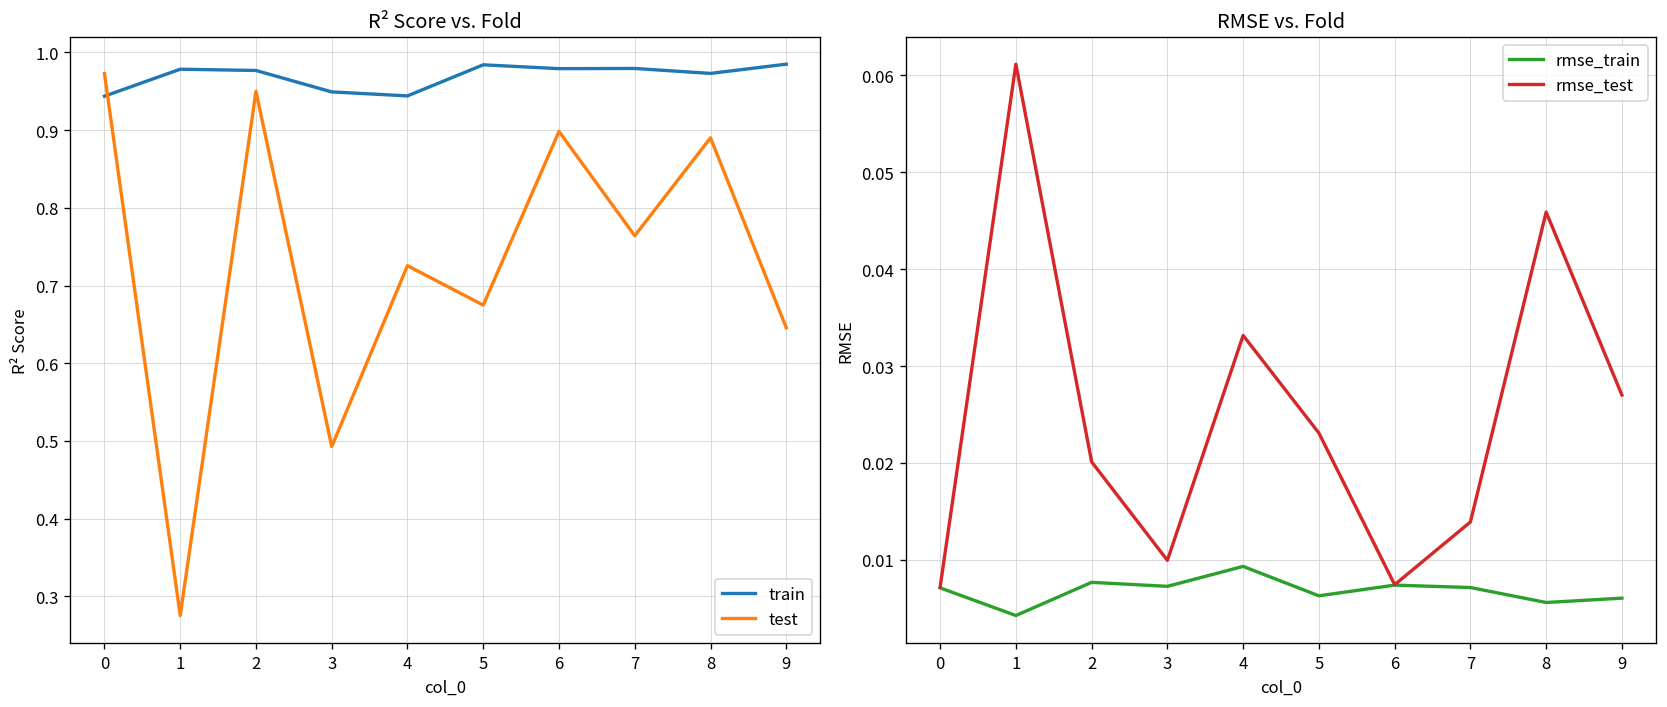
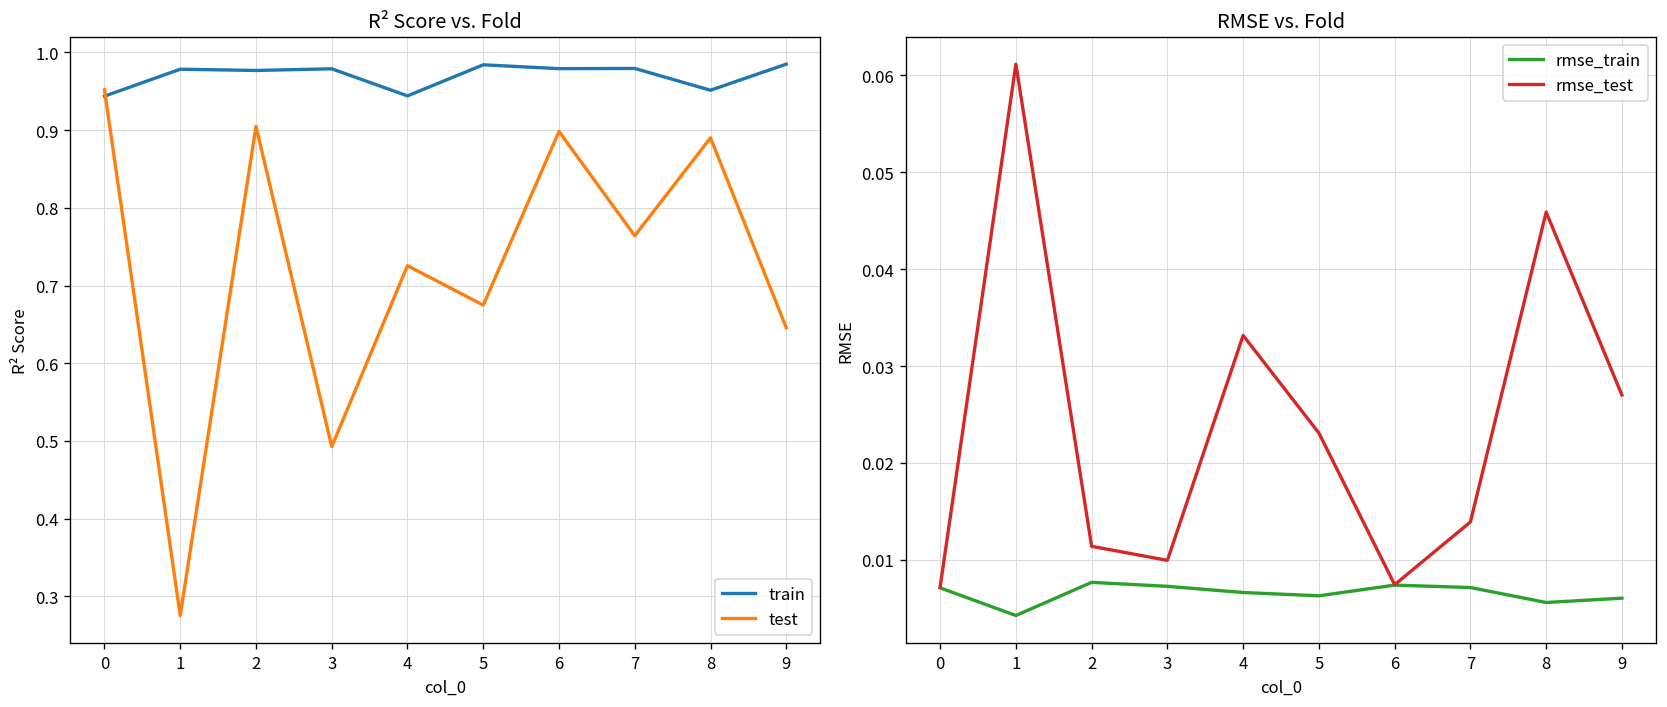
R² Score vs. Fold, test, 0: 0.97 -> 0.95
R² Score vs. Fold, test, 2: 0.95 -> 0.90
R² Score vs. Fold, train, 3: 0.95 -> 0.98
R² Score vs. Fold, train, 8: 0.97 -> 0.95
RMSE vs. Fold, rmse_test, 2: 0.020 -> 0.011
RMSE vs. Fold, rmse_train, 4: 0.009 -> 0.007
